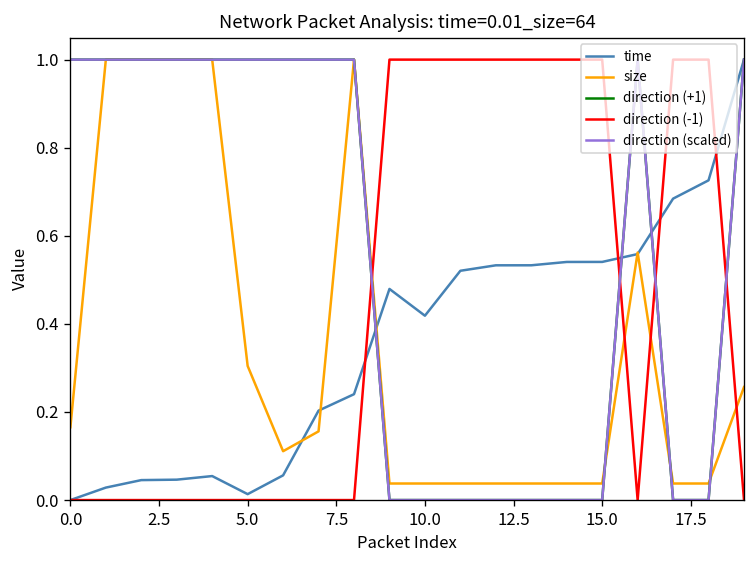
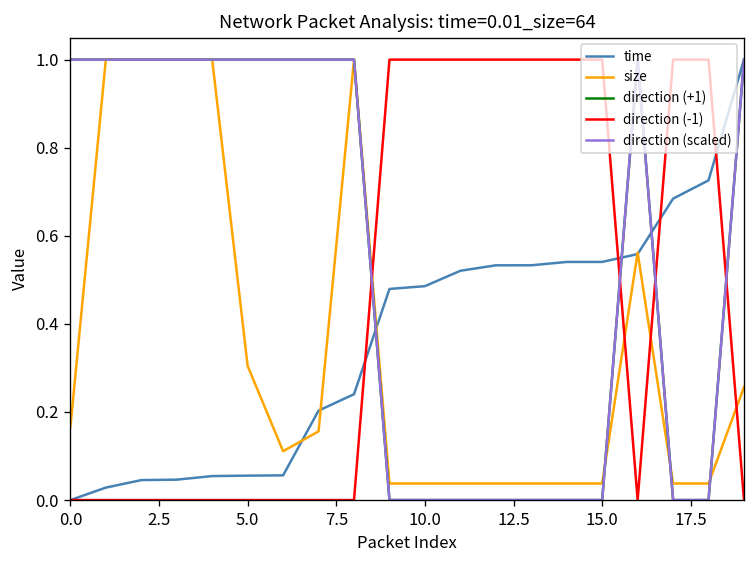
time, 5.0: 0.01 -> 0.06
time, 10.0: 0.42 -> 0.49
